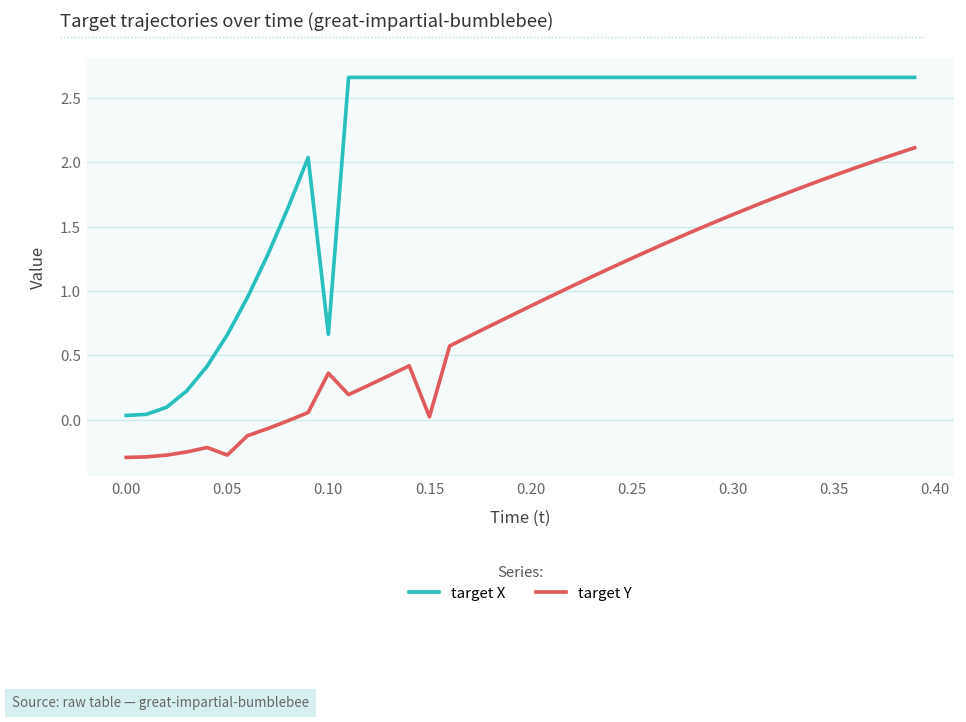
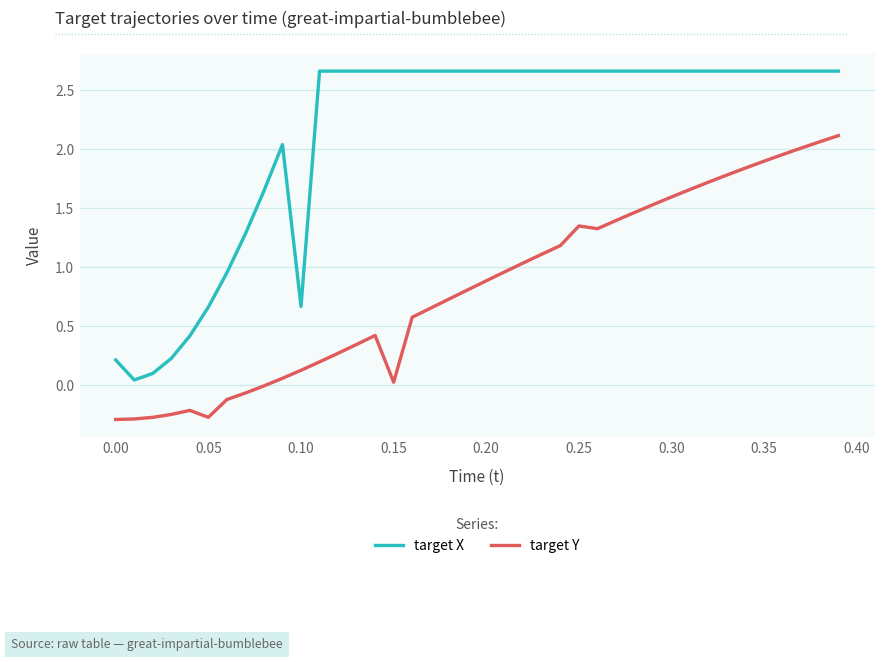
target X, 0.00: 0.03 -> 0.21
target Y, 0.10: 0.36 -> 0.12
target Y, 0.25: 1.25 -> 1.35
